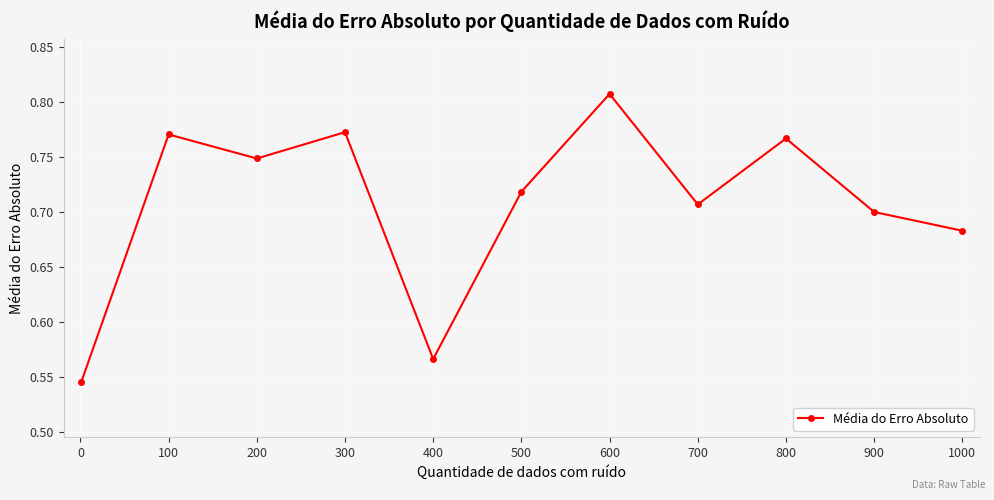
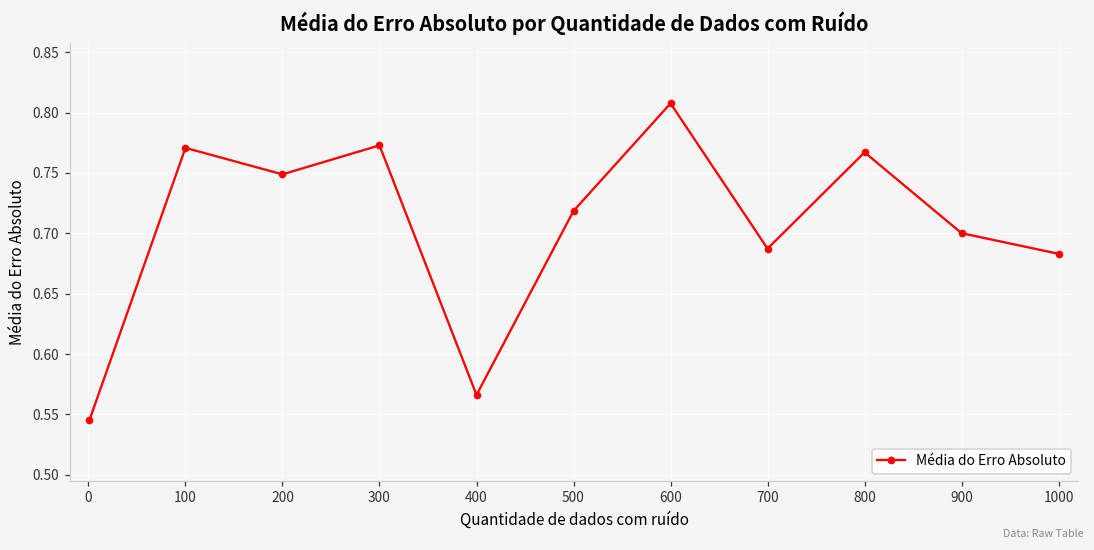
700: 0.707 -> 0.687
